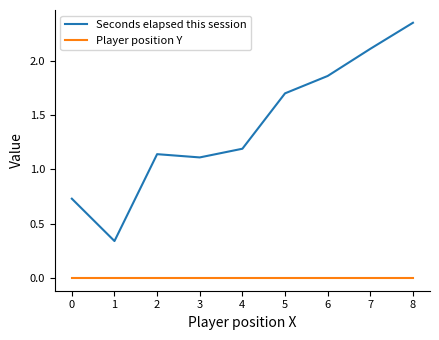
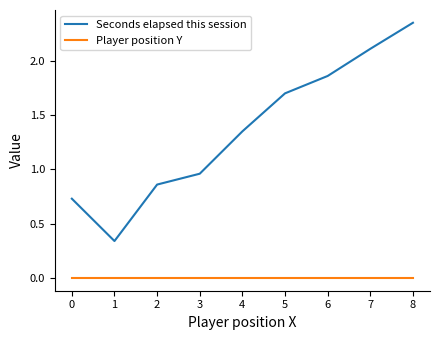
Seconds elapsed this session, 2: 1.14 -> 0.86
Seconds elapsed this session, 3: 1.11 -> 0.96
Seconds elapsed this session, 4: 1.19 -> 1.35
